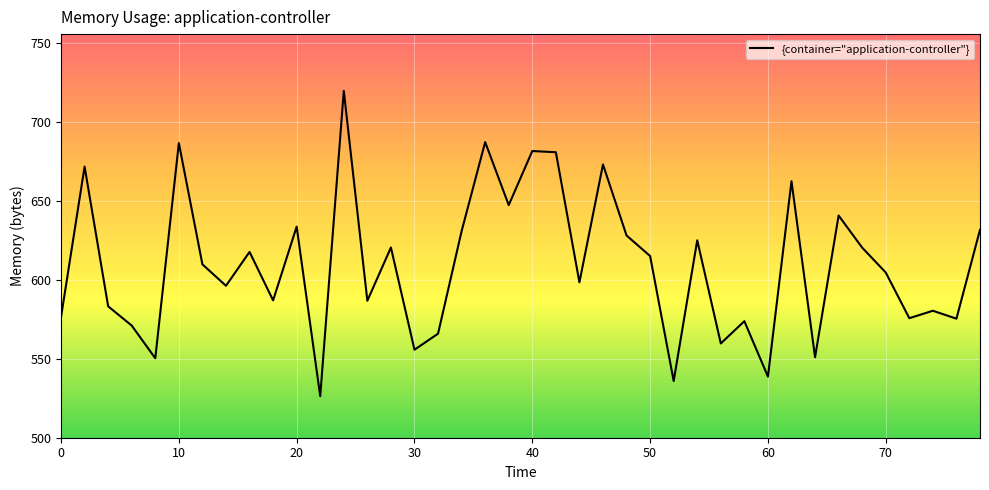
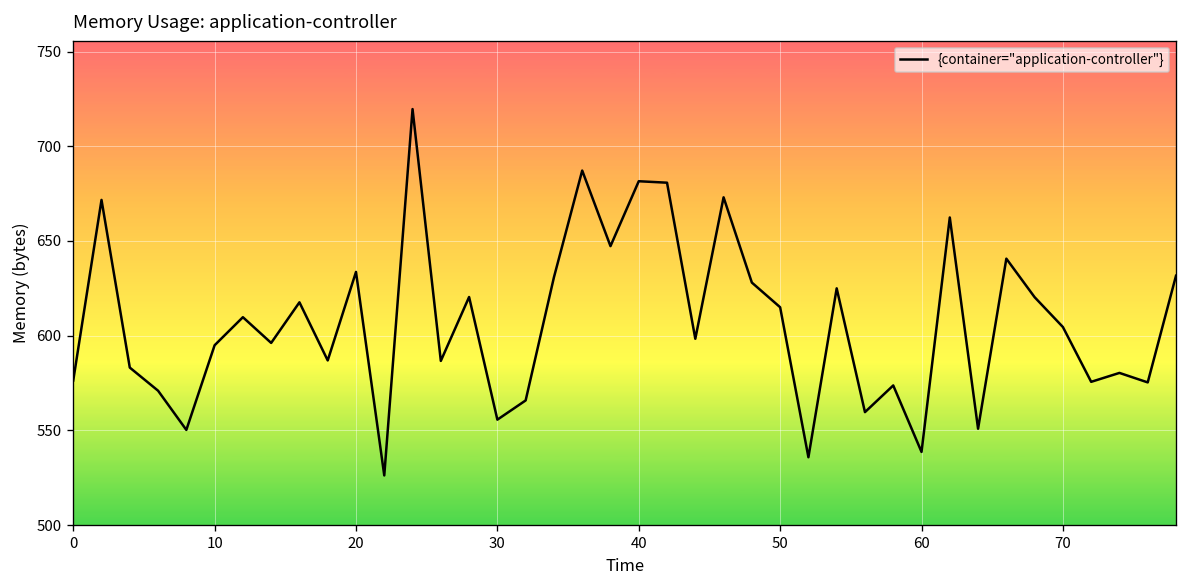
10: 687 -> 595
